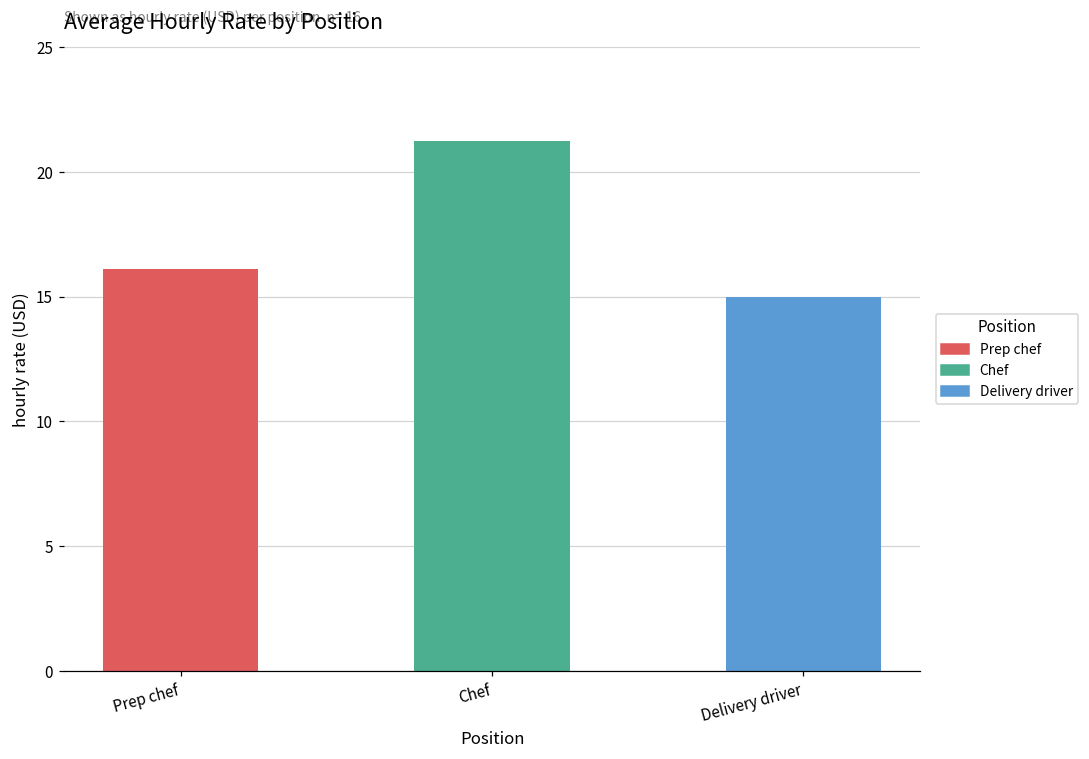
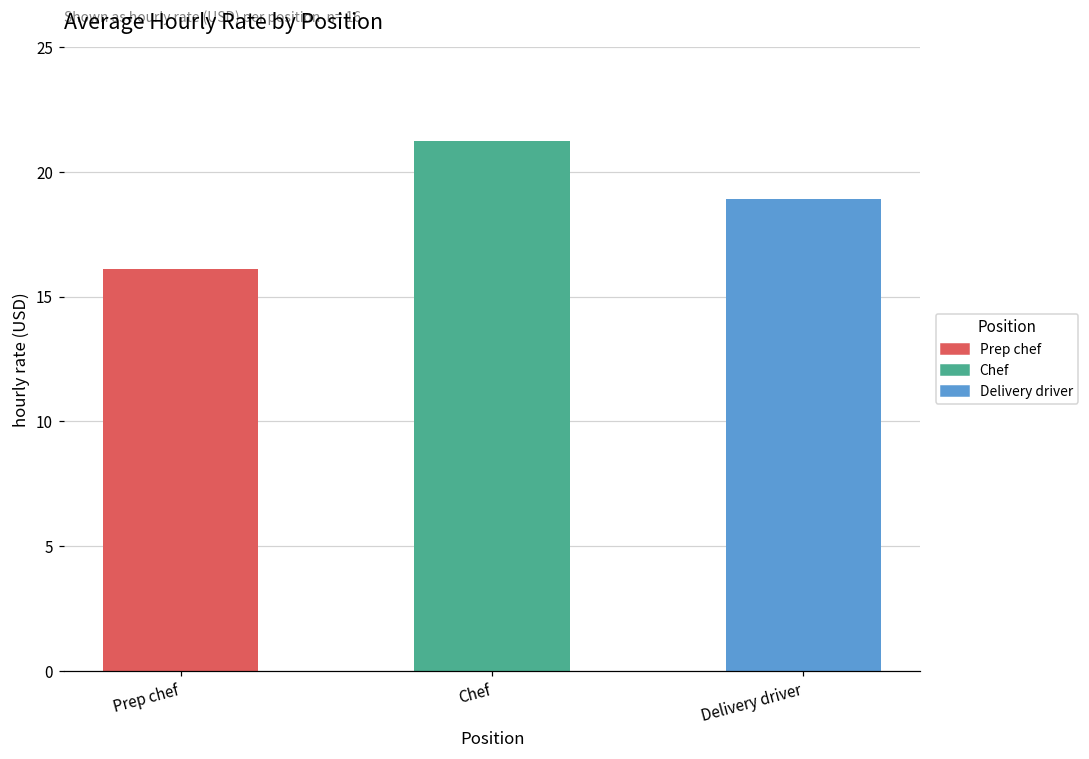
Delivery driver: 15.0 -> 18.9
